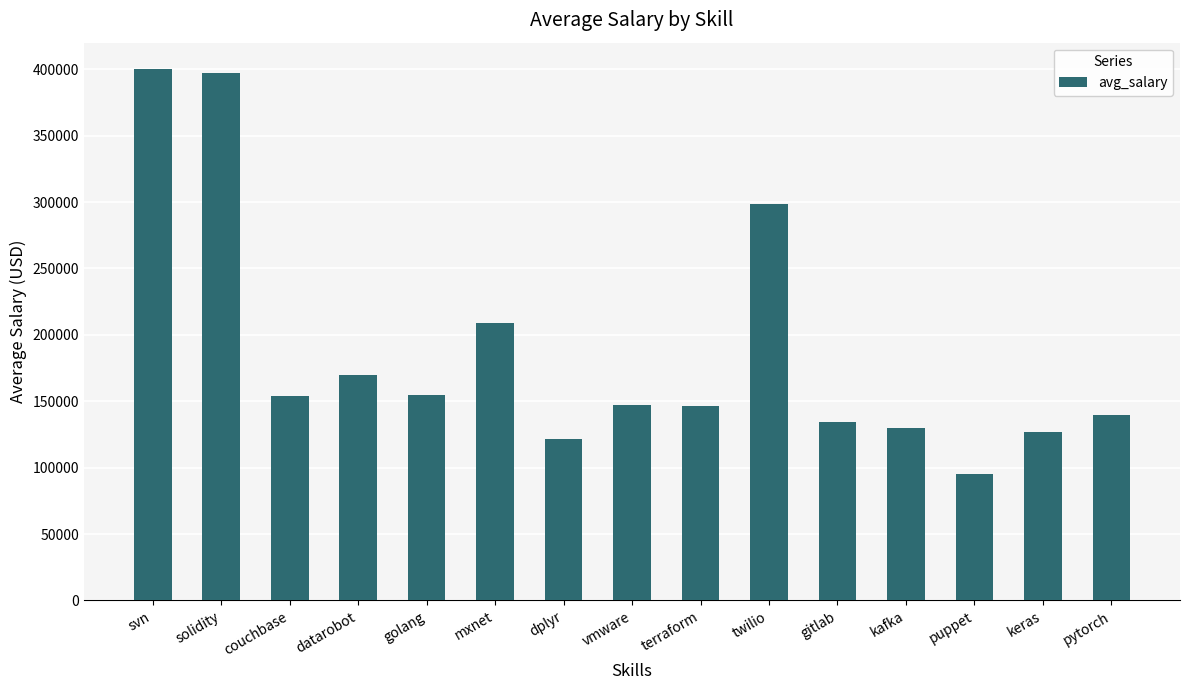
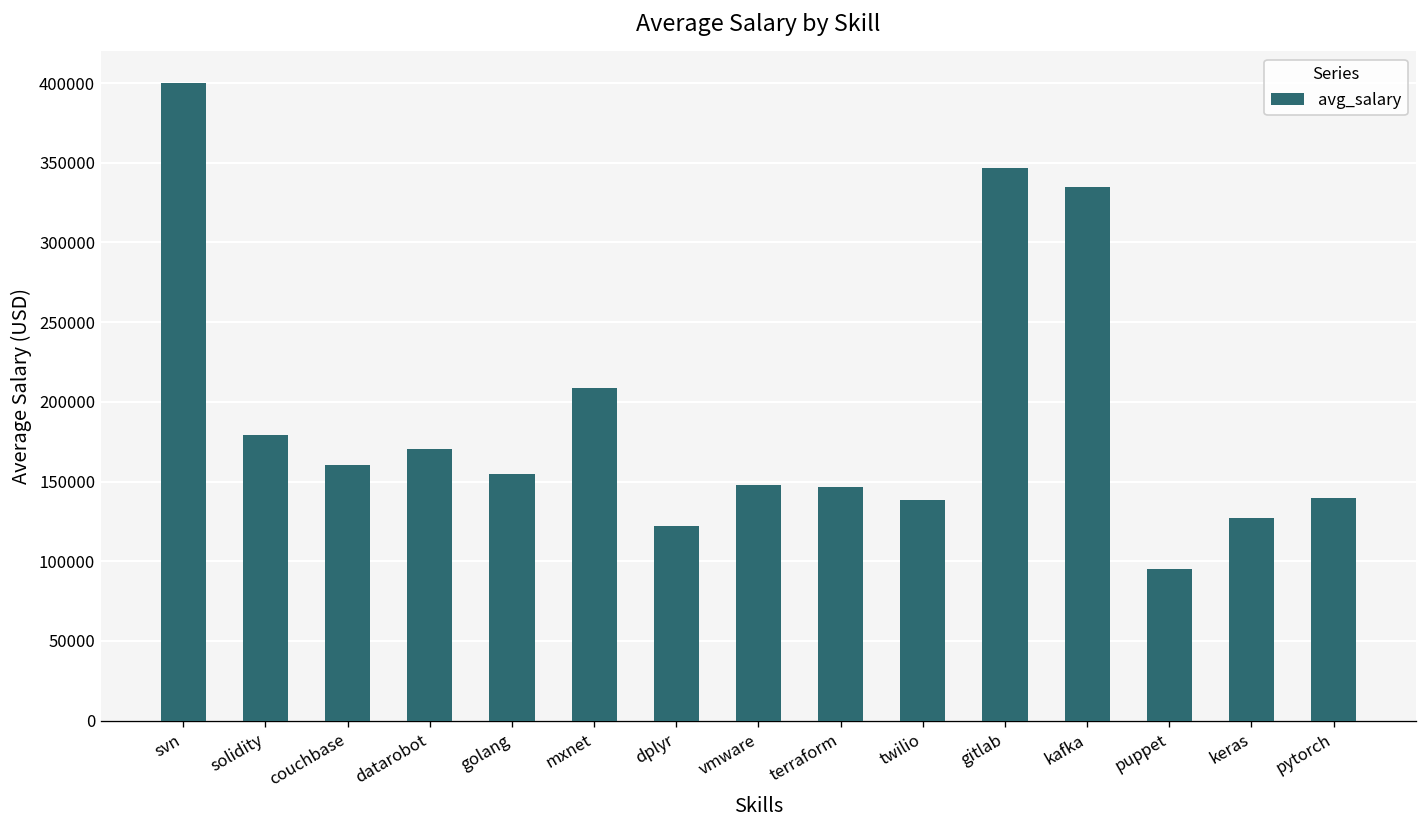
solidity: 397000 -> 179000
couchbase: 154000 -> 161000
twilio: 299000 -> 139000
gitlab: 134000 -> 347000
kafka: 130000 -> 335000
